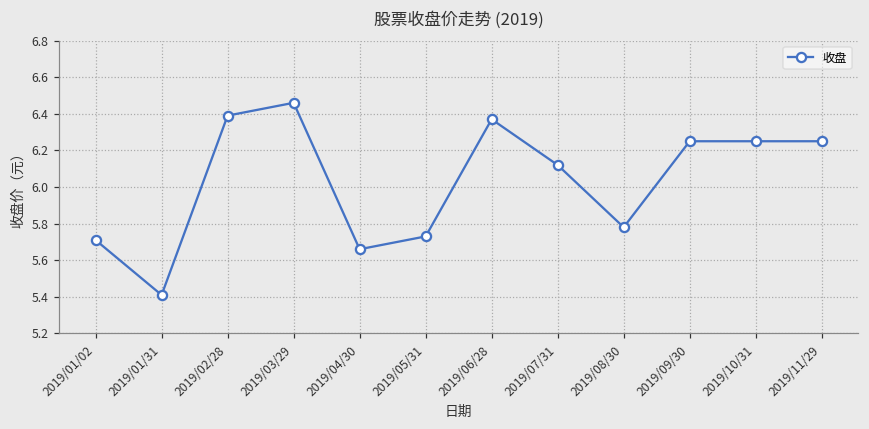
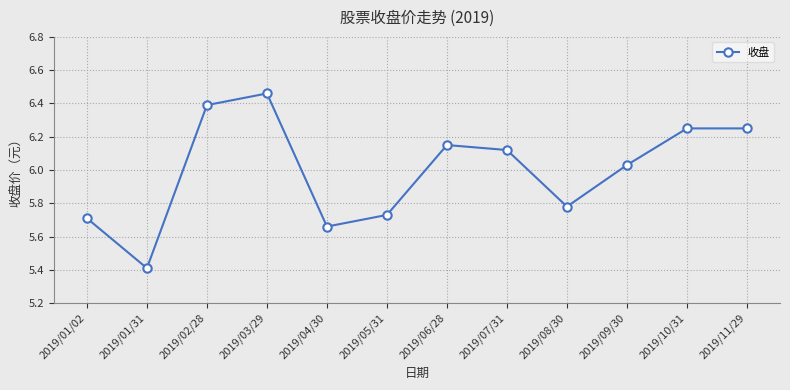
2019/06/28: 6.37 -> 6.15
2019/09/30: 6.25 -> 6.03
